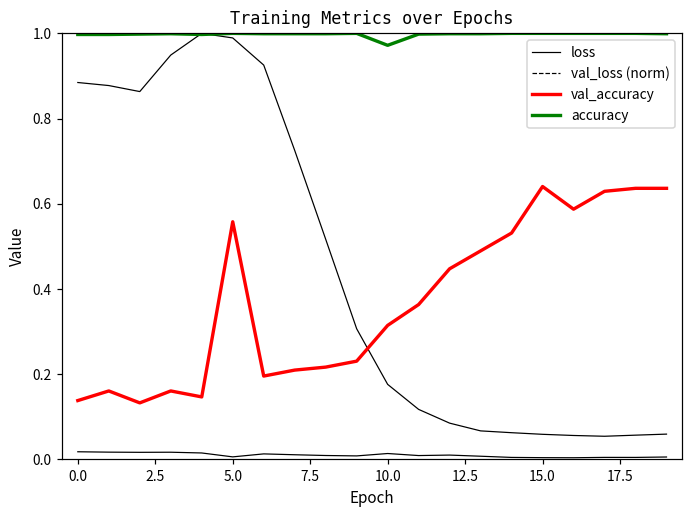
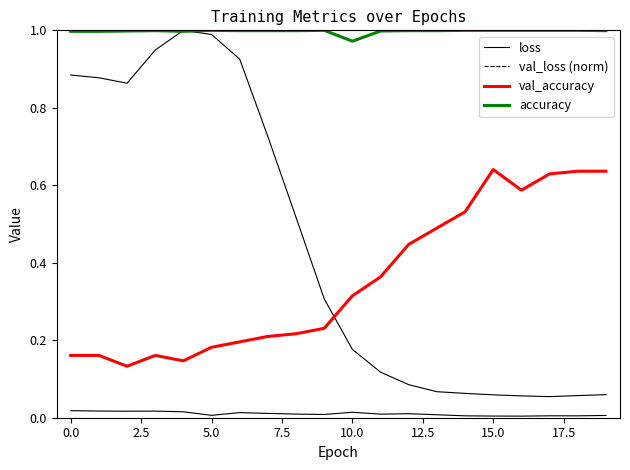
val_accuracy, 0.0: 0.14 -> 0.16
val_accuracy, 5.0: 0.56 -> 0.18
